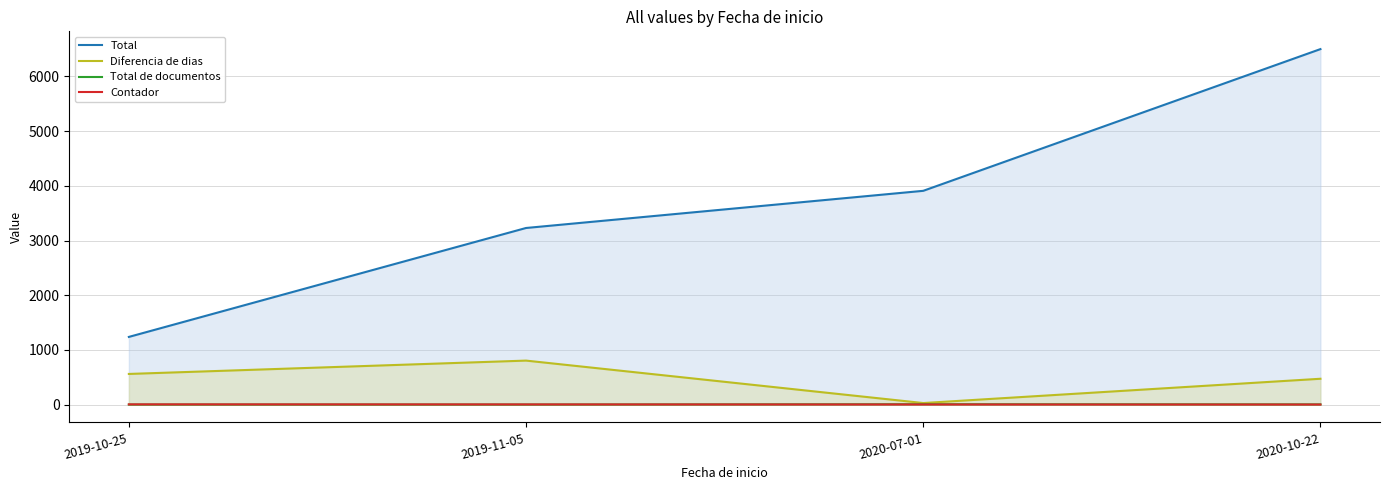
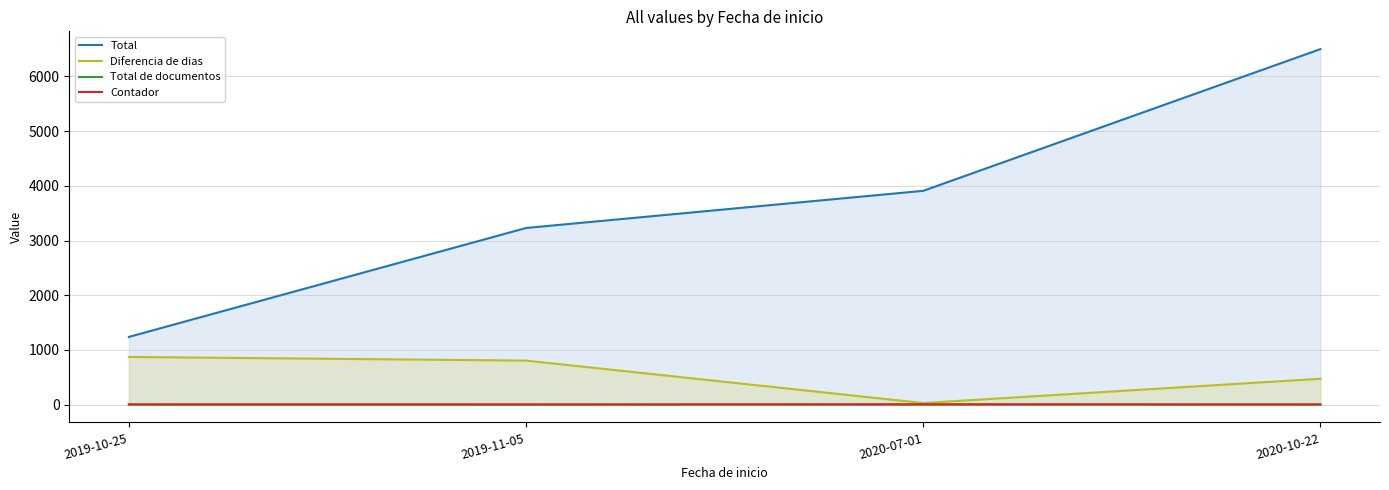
Diferencia de dias, 2019-10-25: 600 -> 900
